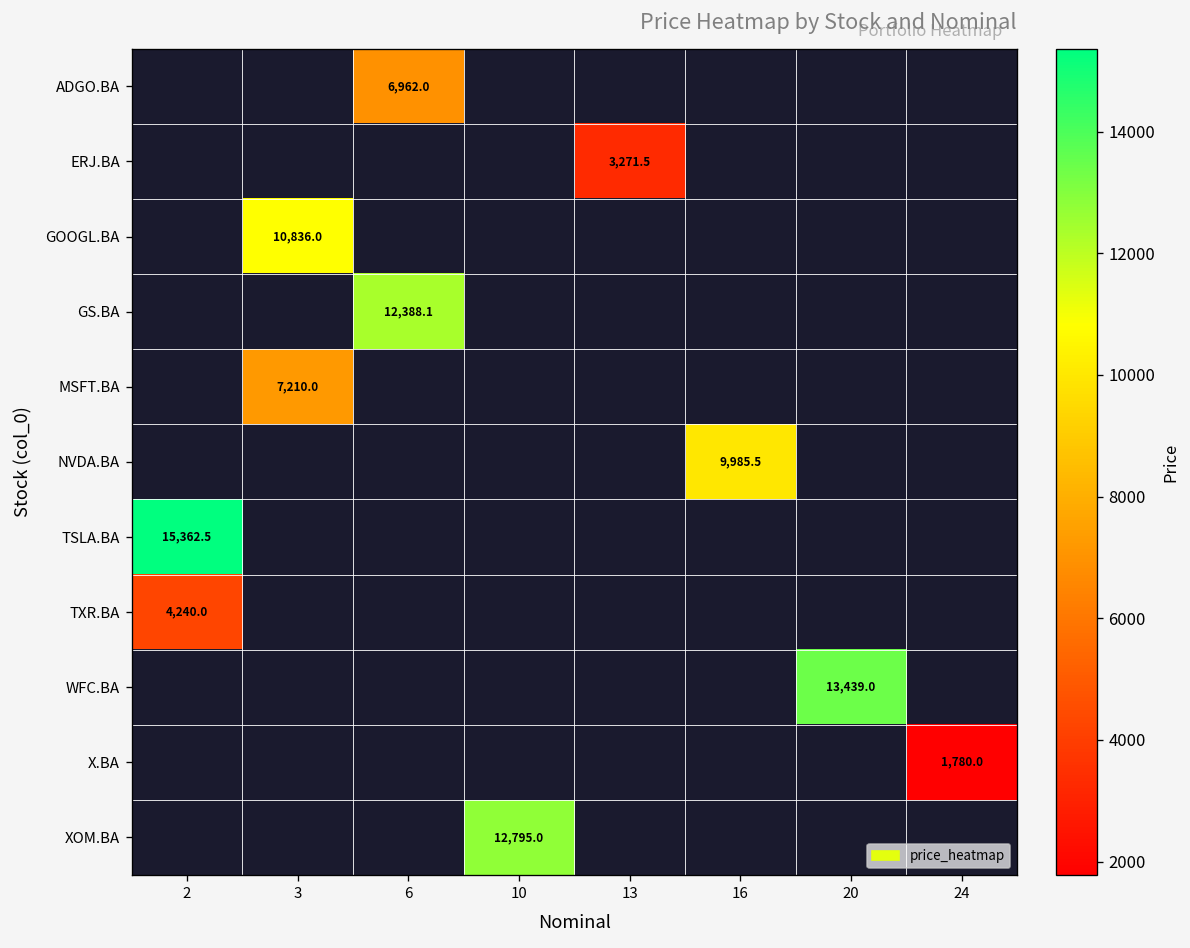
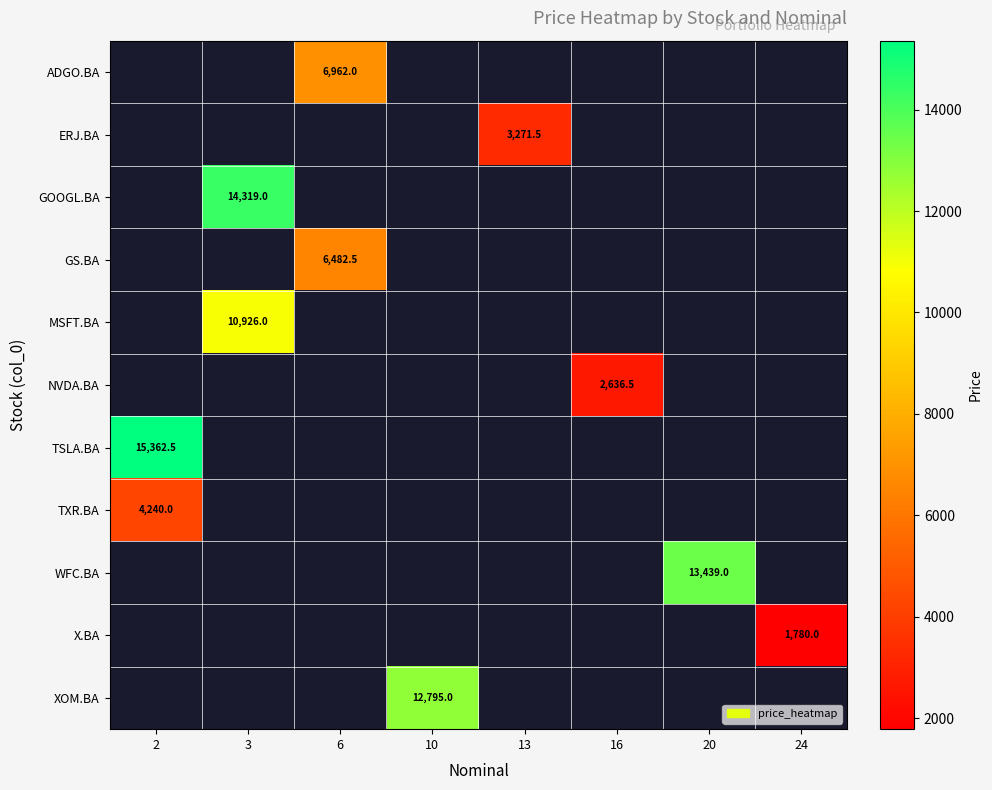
GOOGL.BA, 3: 10,836.0 -> 14,319.0
GS.BA, 6: 12,388.1 -> 6,482.5
MSFT.BA, 3: 7,210.0 -> 10,926.0
NVDA.BA, 16: 9,985.5 -> 2,636.5
